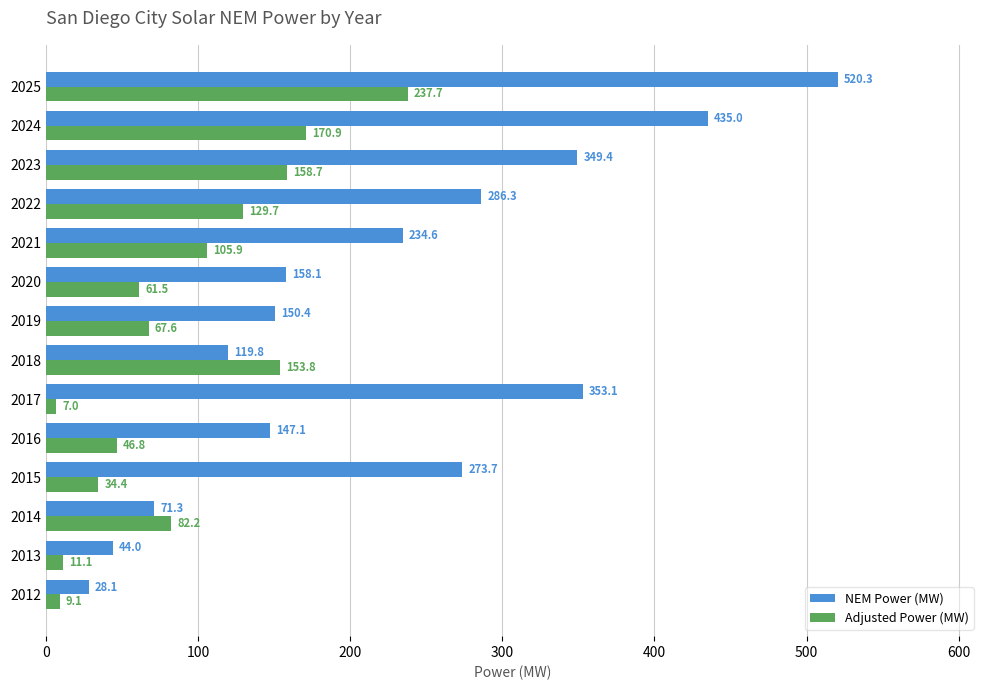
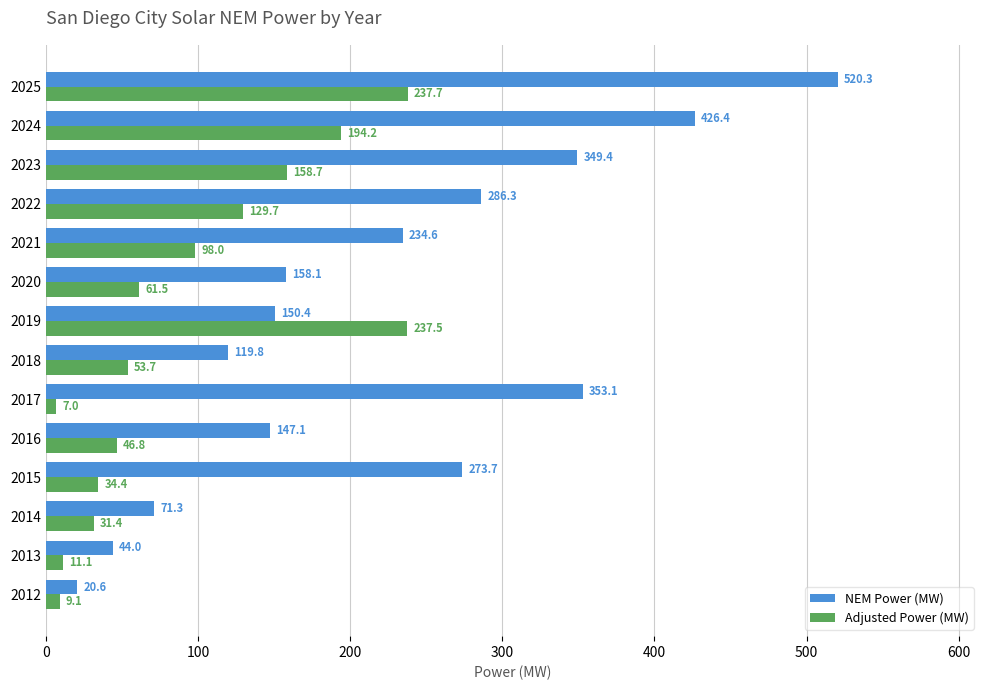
NEM Power (MW), 2024: 435.0 -> 426.4
Adjusted Power (MW), 2024: 170.9 -> 194.2
Adjusted Power (MW), 2021: 105.9 -> 98.0
Adjusted Power (MW), 2019: 67.6 -> 237.5
Adjusted Power (MW), 2018: 153.8 -> 53.7
Adjusted Power (MW), 2014: 82.2 -> 31.4
NEM Power (MW), 2012: 28.1 -> 20.6
